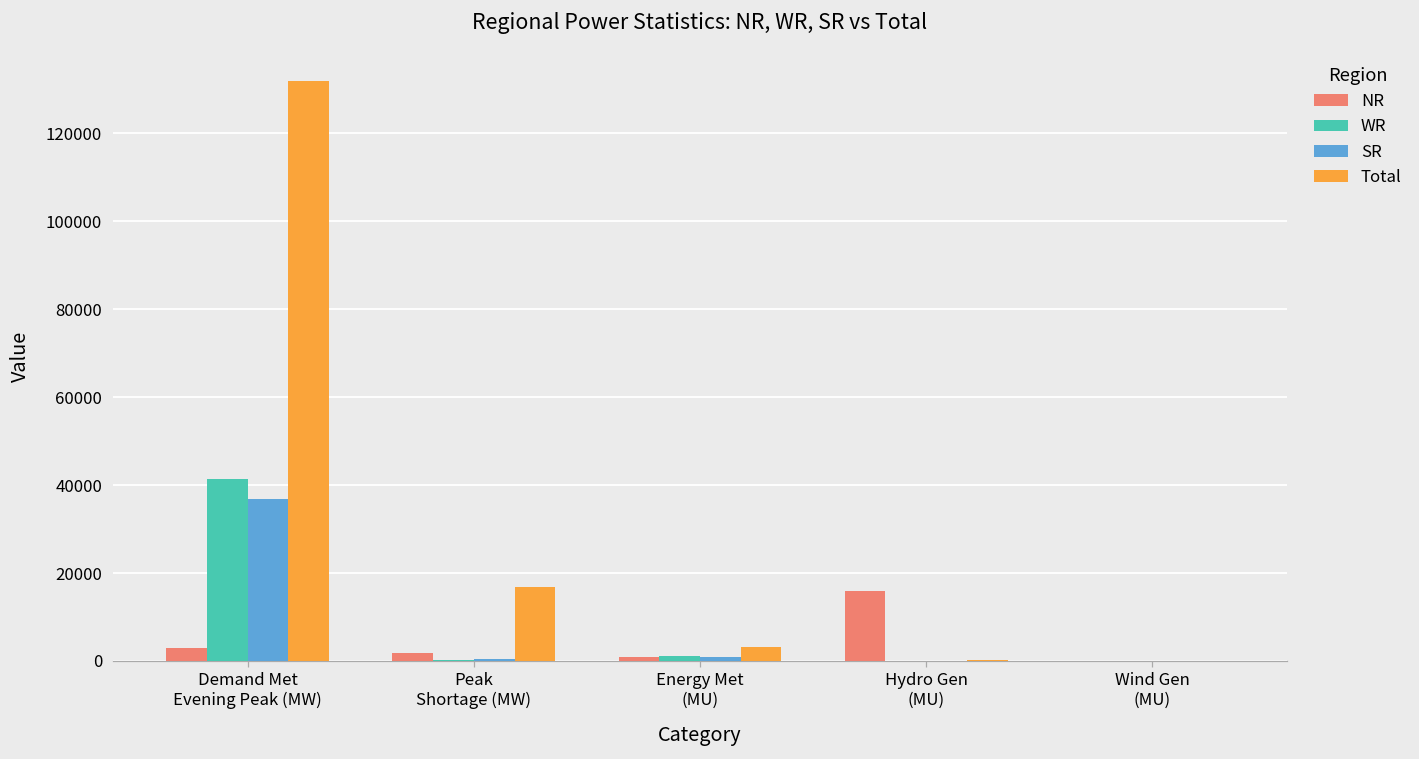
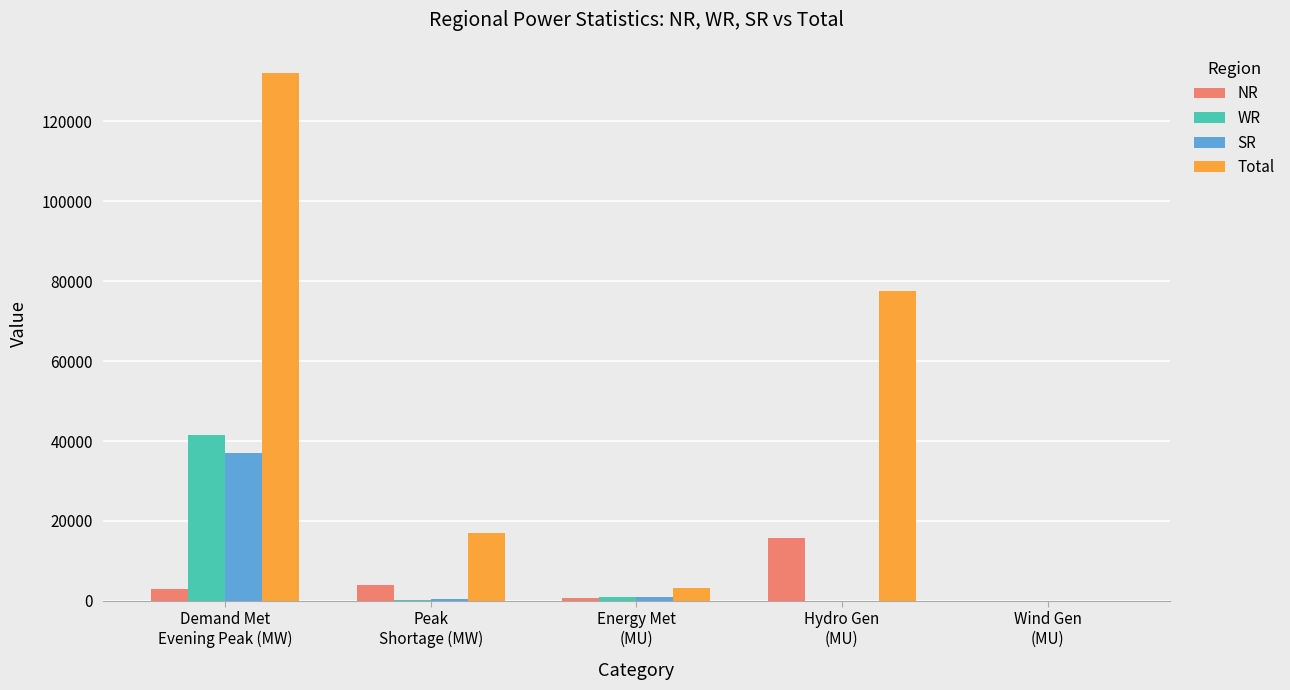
NR, Peak Shortage (MW): 2000 -> 4000
Total, Hydro Gen (MU): 0 -> 77000
